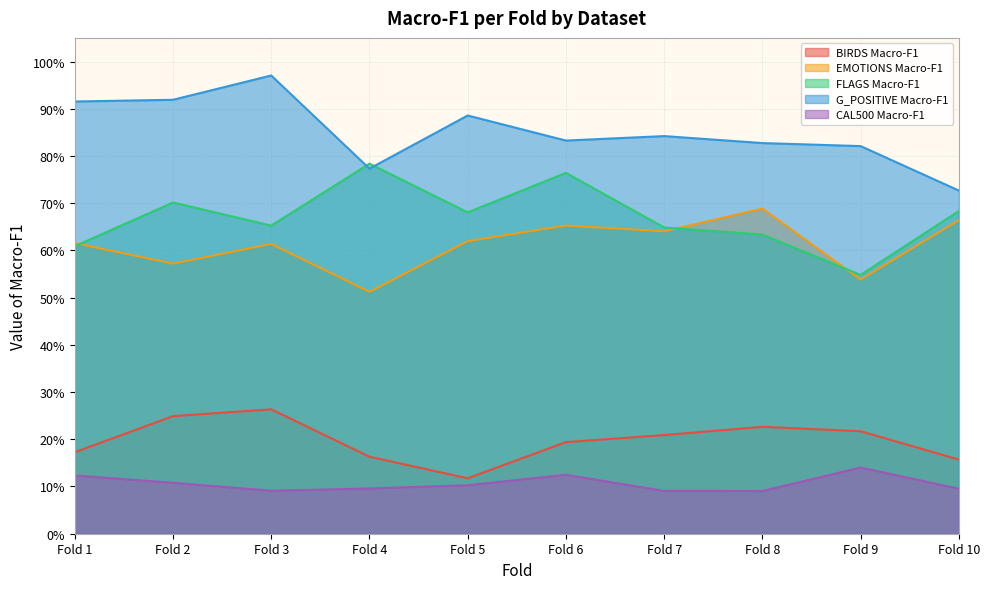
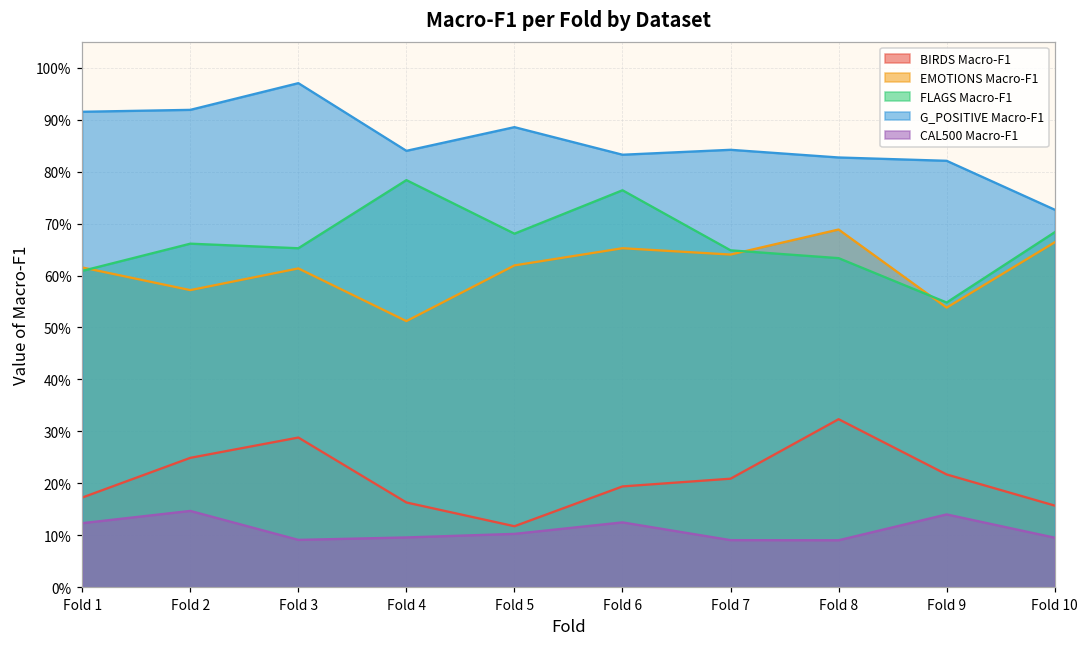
FLAGS Macro-F1, Fold 2: 70% -> 66%
CAL500 Macro-F1, Fold 2: 11% -> 15%
BIRDS Macro-F1, Fold 3: 26% -> 29%
G_POSITIVE Macro-F1, Fold 4: 77% -> 84%
BIRDS Macro-F1, Fold 8: 23% -> 32%
